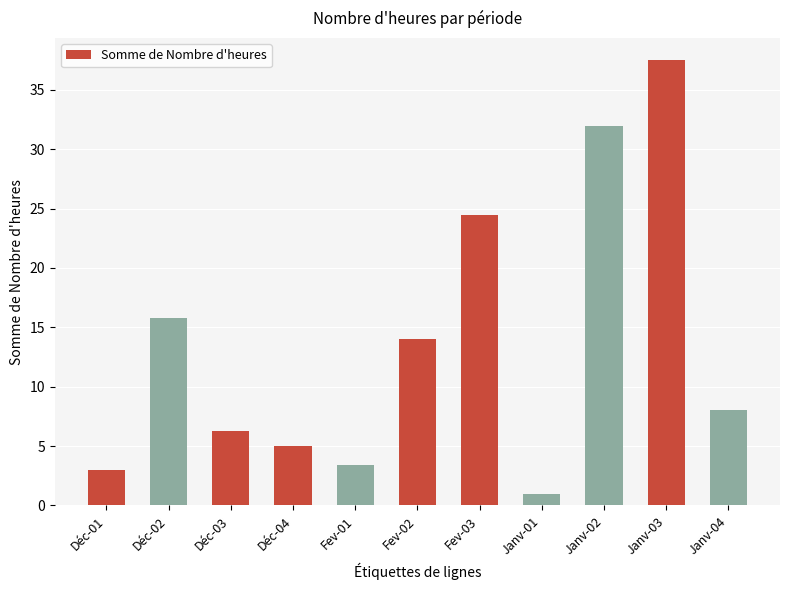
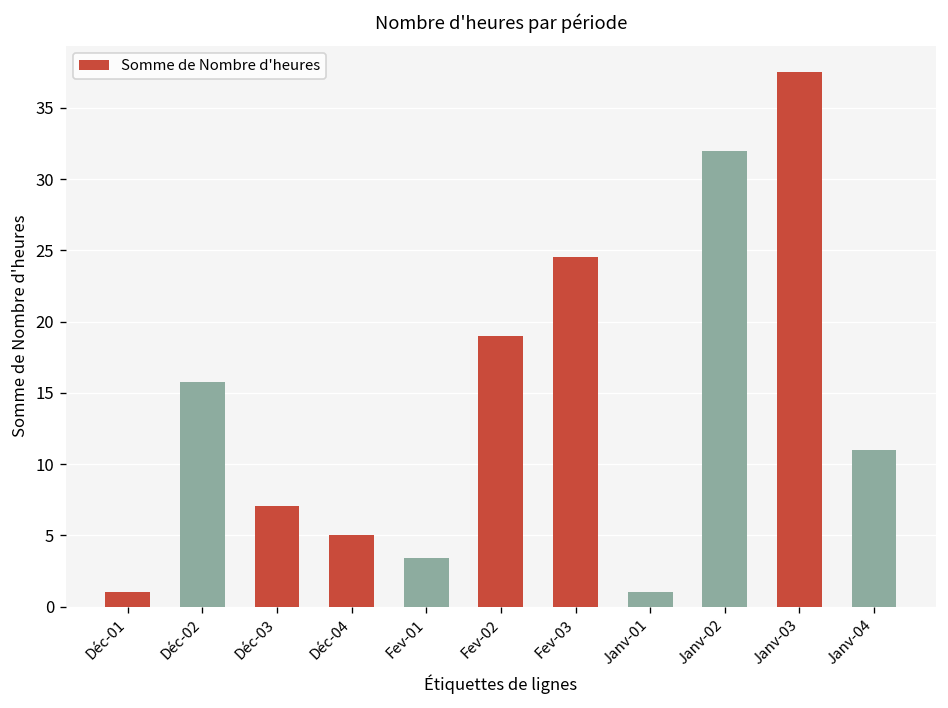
Déc-01: 3 -> 1
Déc-03: 6.3 -> 7.0
Fev-02: 14 -> 19
Janv-04: 8 -> 11
